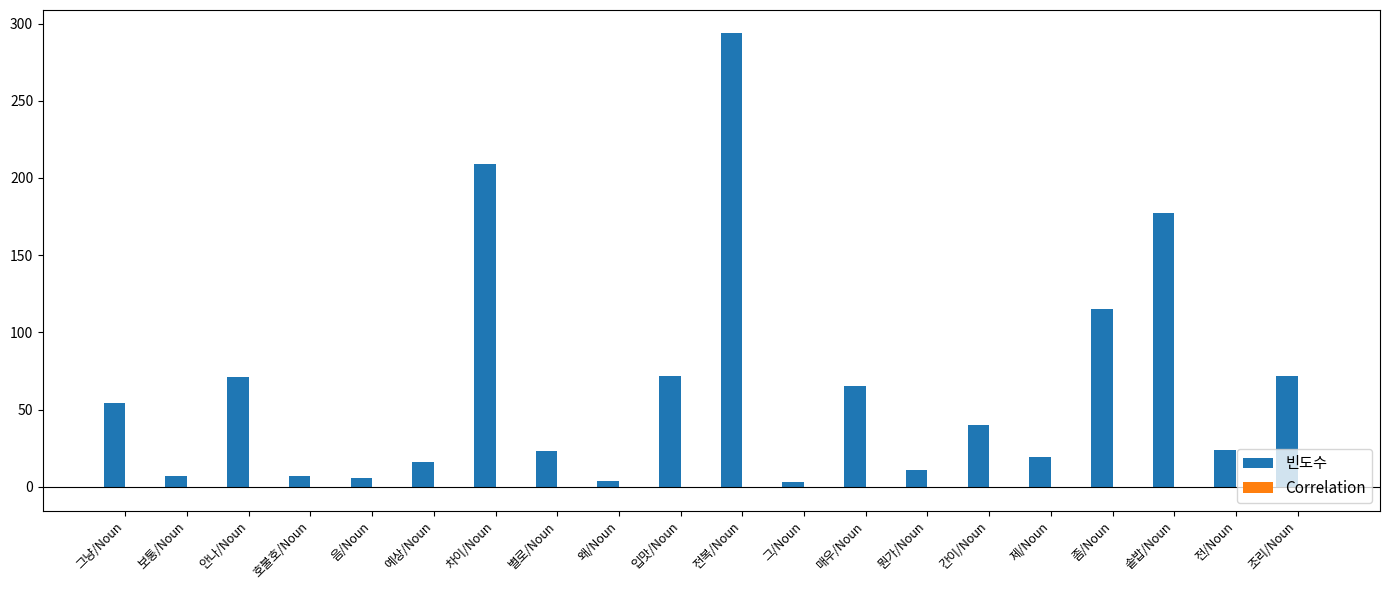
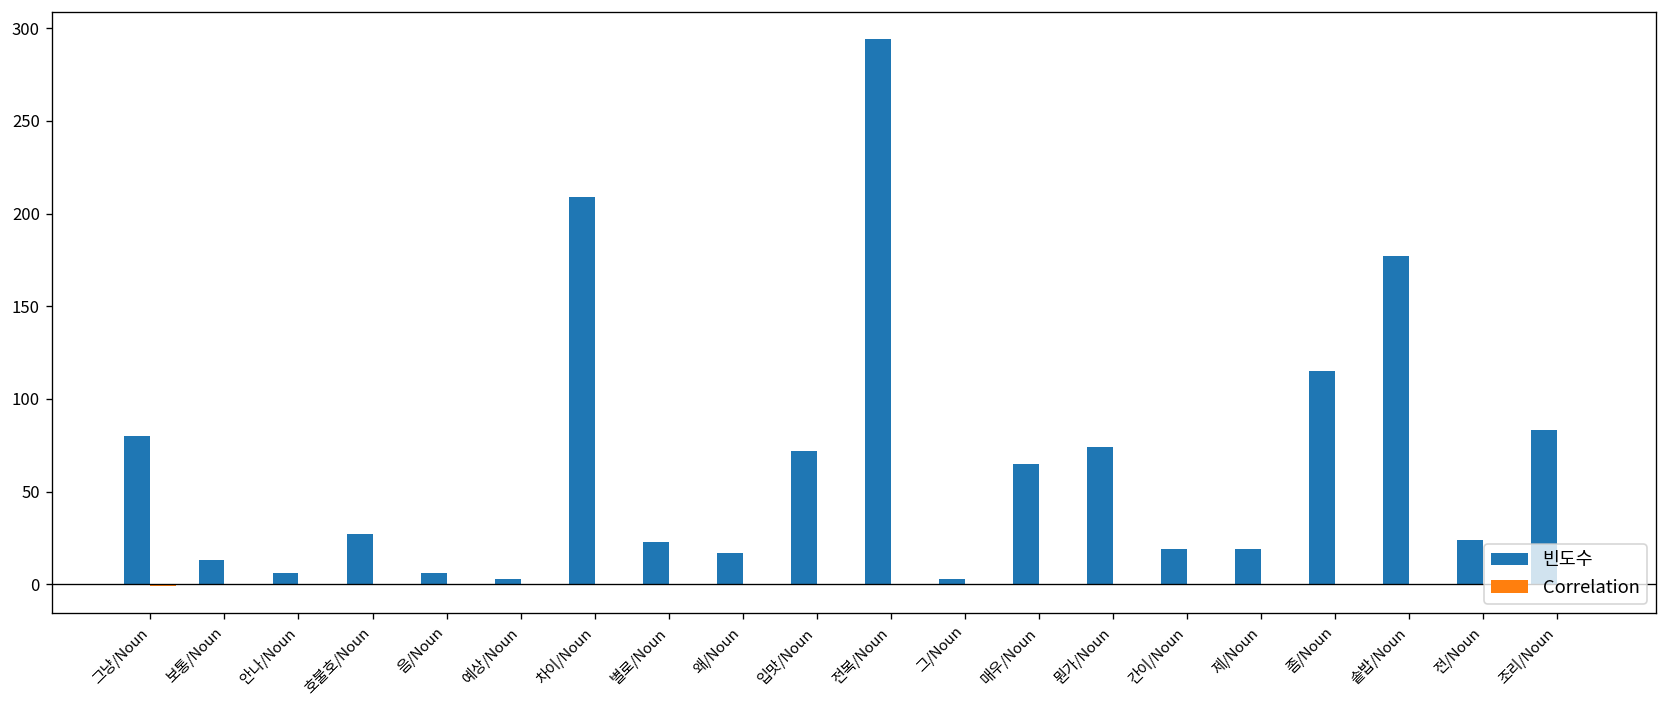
빈도수, 그냥/Noun: 54 -> 80
빈도수, 보통/Noun: 7 -> 13
빈도수, 안나/Noun: 71 -> 6
빈도수, 호불호/Noun: 7 -> 27
빈도수, 예상/Noun: 16 -> 3
빈도수, 왜/Noun: 4 -> 17
빈도수, 뭔가/Noun: 11 -> 74
빈도수, 간이/Noun: 40 -> 19
빈도수, 조리/Noun: 72 -> 83
